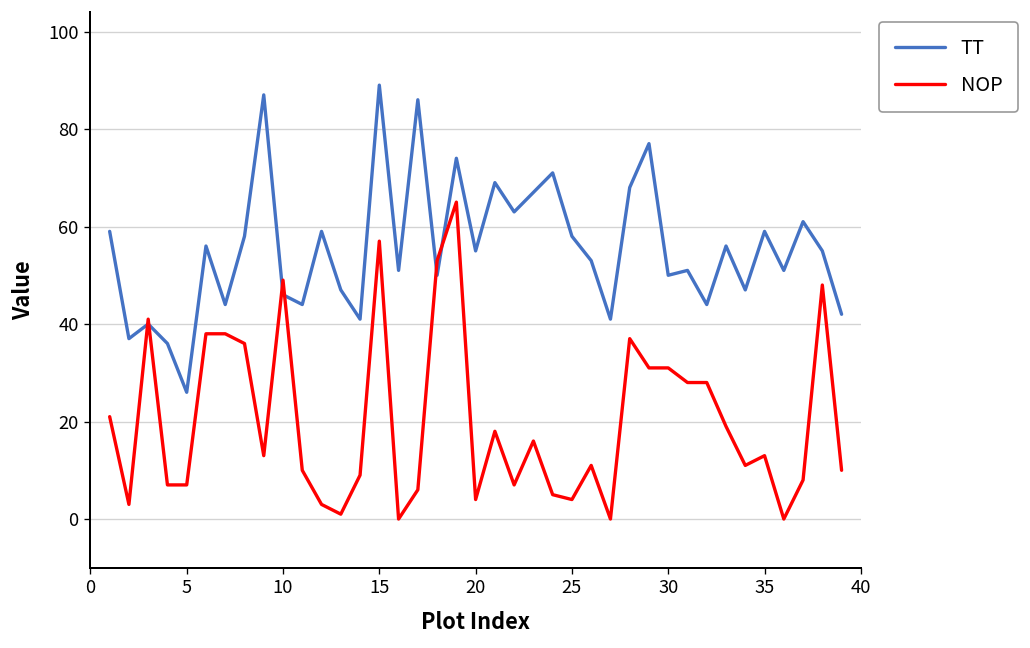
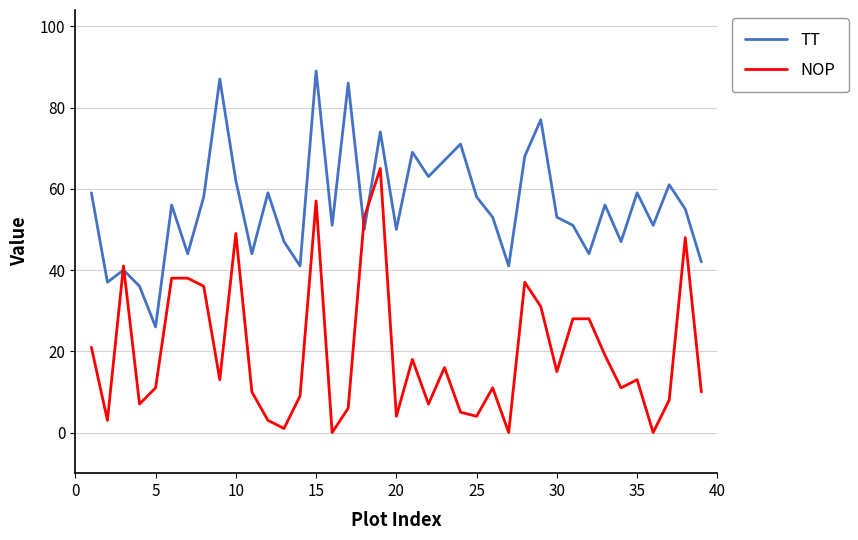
NOP, 5: 7 -> 11
TT, 10: 46 -> 62
TT, 20: 55 -> 50
TT, 30: 50 -> 53
NOP, 30: 31 -> 15
